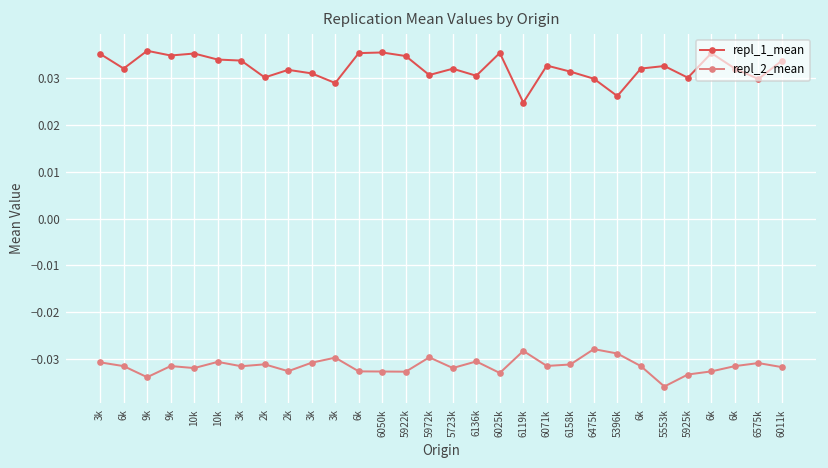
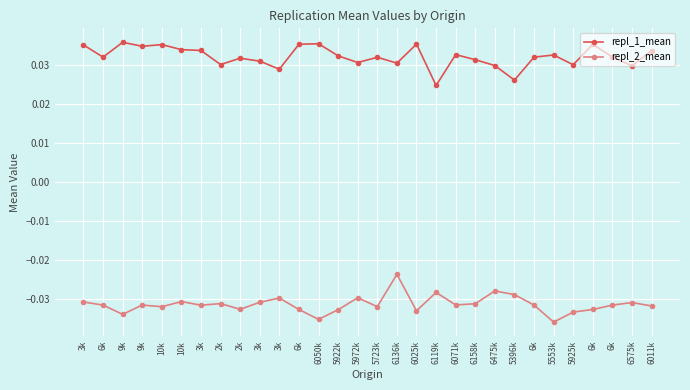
repl_2_mean, 6050k: -0.033 -> -0.035
repl_1_mean, 5922k: 0.035 -> 0.032
repl_2_mean, 6136k: -0.031 -> -0.024
